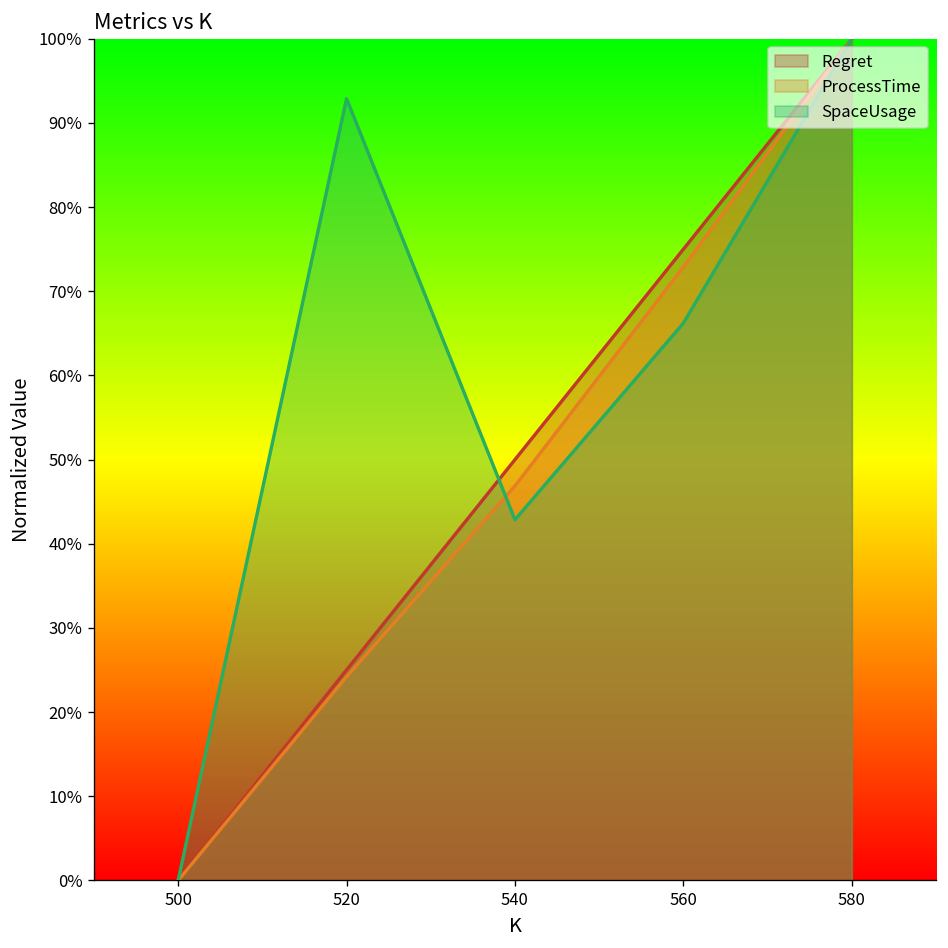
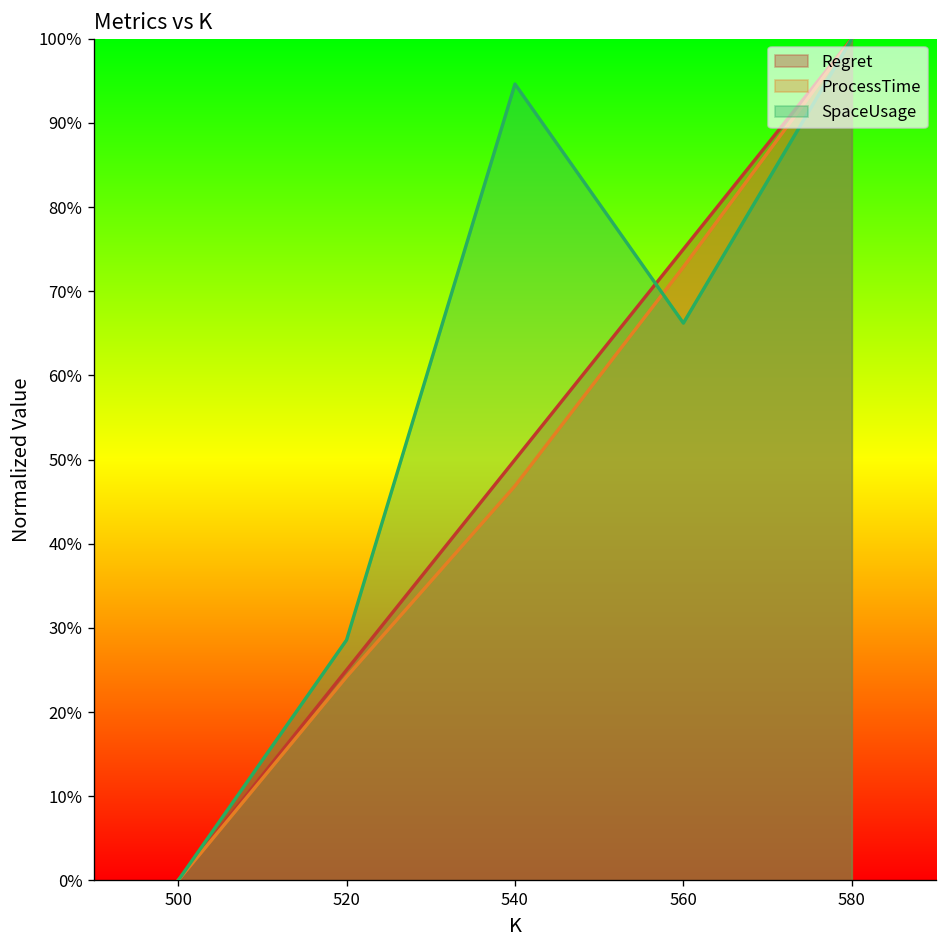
SpaceUsage, 520: 93% -> 29%
SpaceUsage, 540: 43% -> 95%
